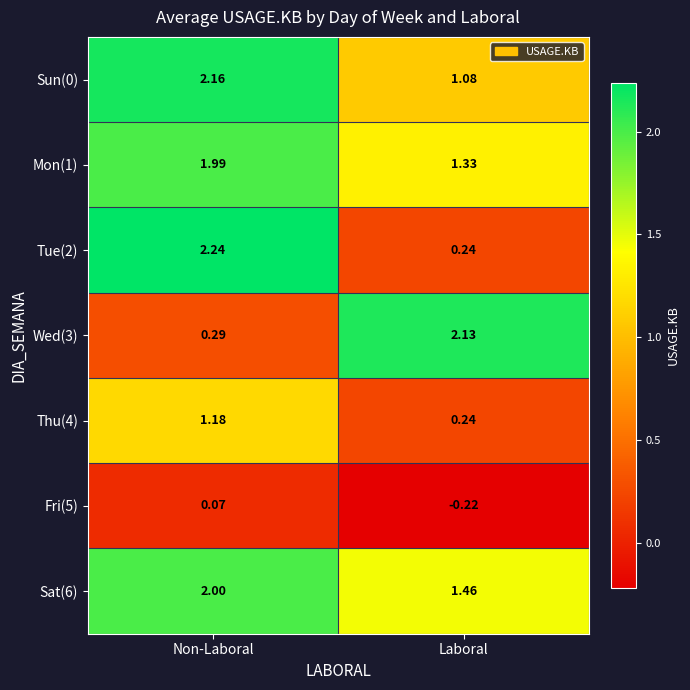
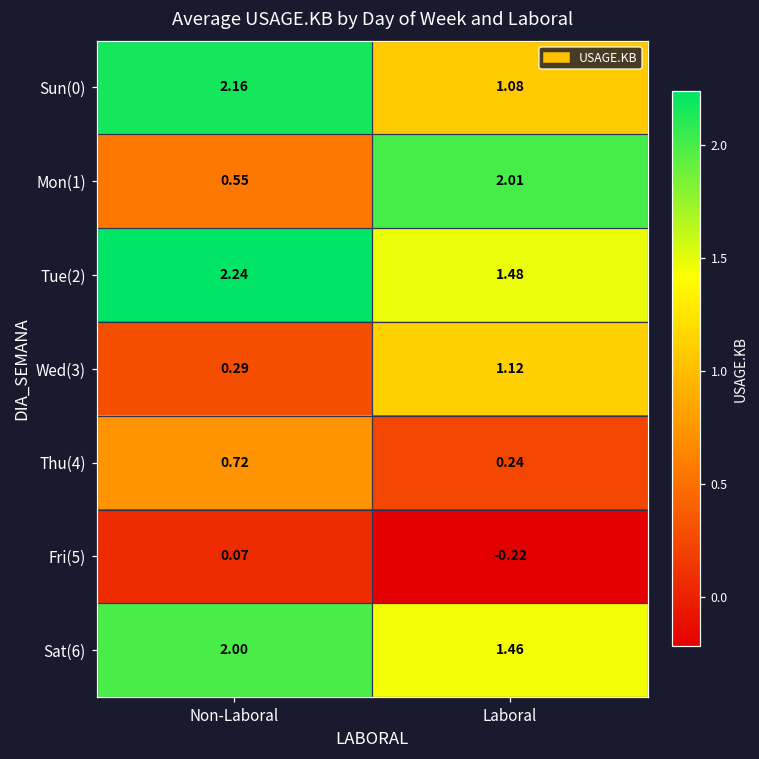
Mon(1), Non-Laboral: 1.99 -> 0.55
Mon(1), Laboral: 1.33 -> 2.01
Tue(2), Laboral: 0.24 -> 1.48
Wed(3), Laboral: 2.13 -> 1.12
Thu(4), Non-Laboral: 1.18 -> 0.72
